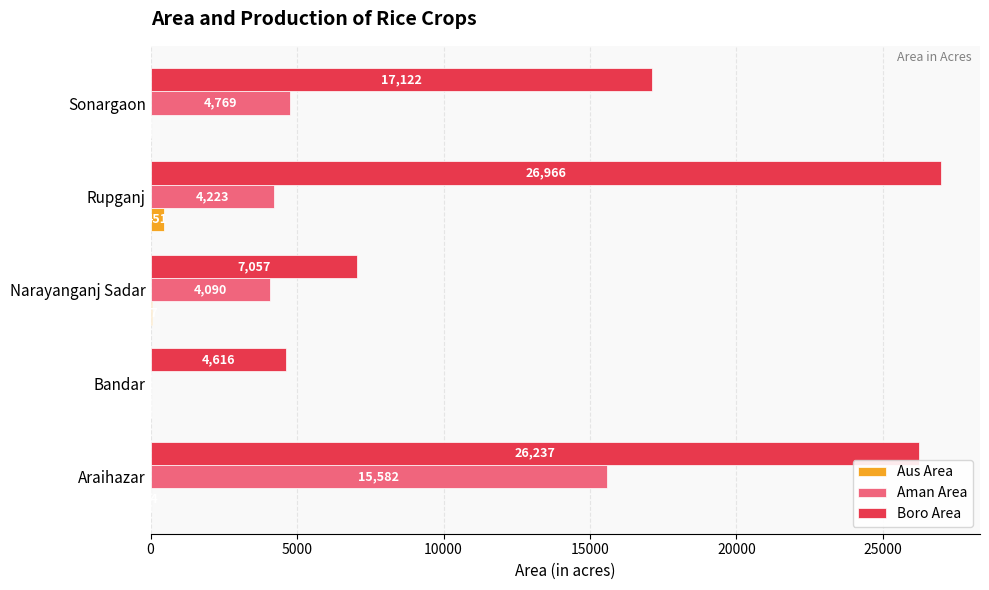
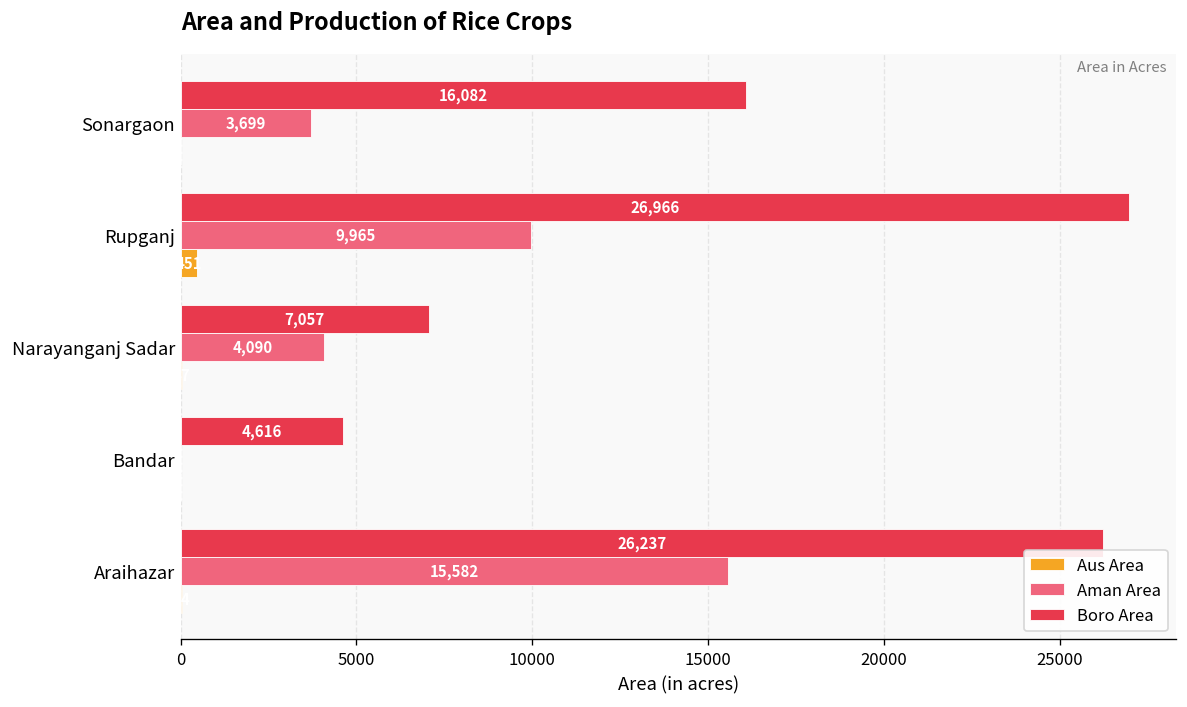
Boro Area, Sonargaon: 17,122 -> 16,082
Aman Area, Sonargaon: 4,769 -> 3,699
Aman Area, Rupganj: 4,223 -> 9,965
